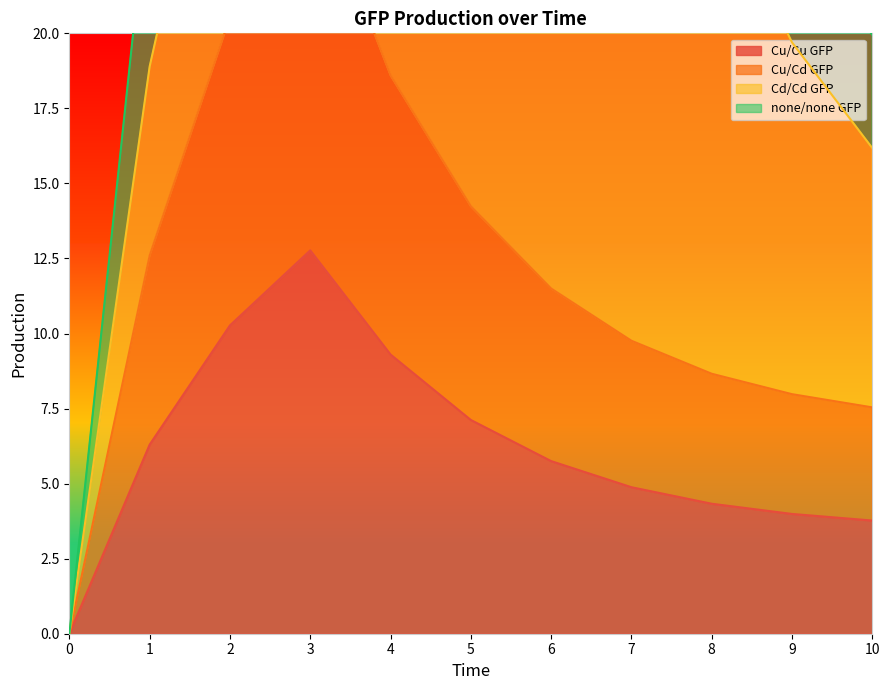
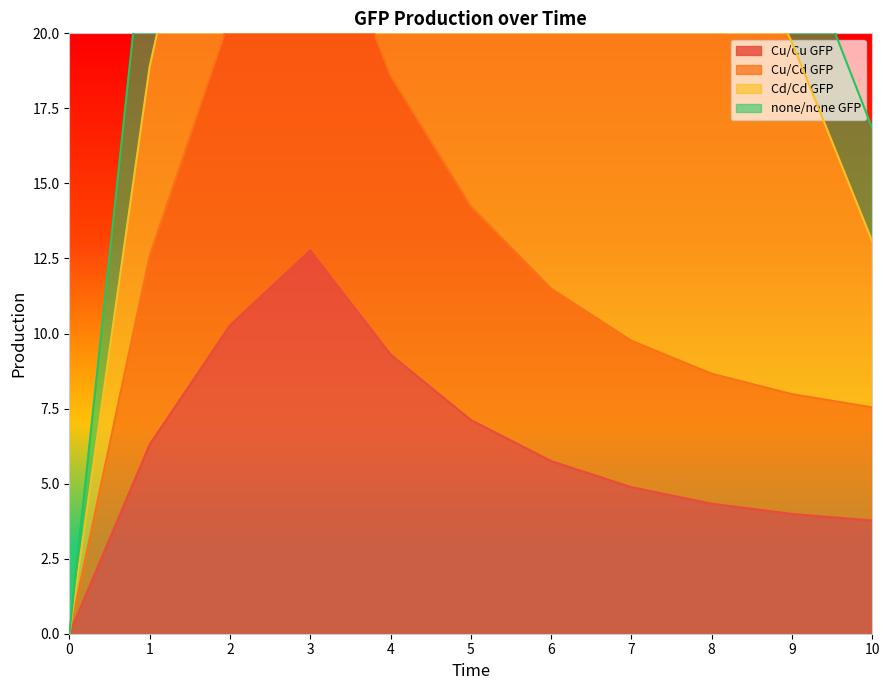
Cd/Cd GFP, 10: 8.6 -> 5.5
